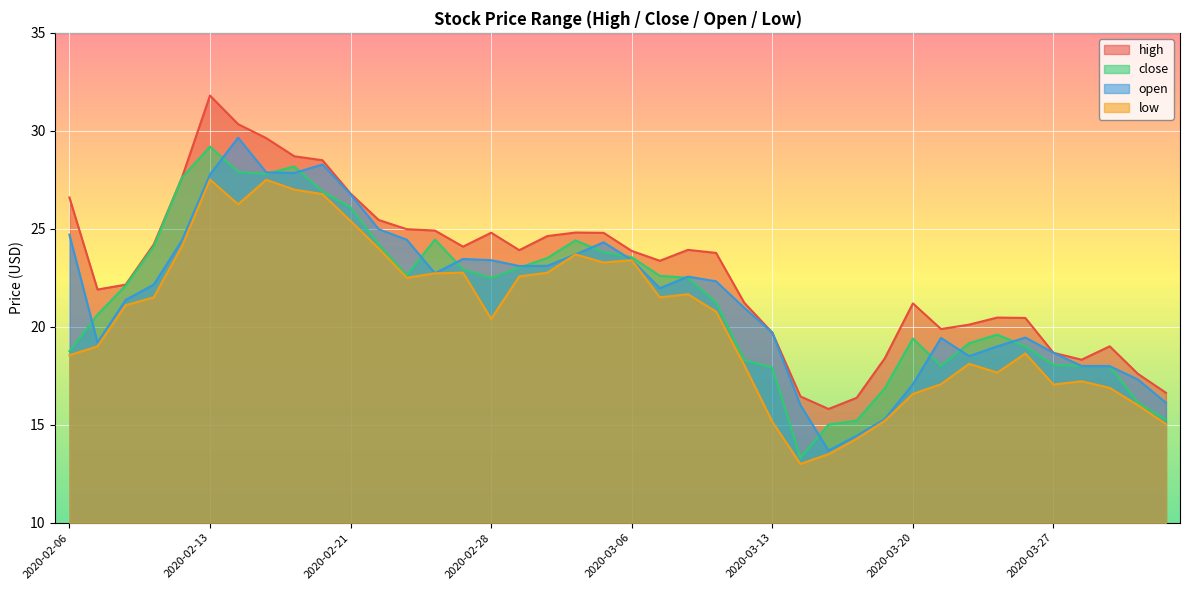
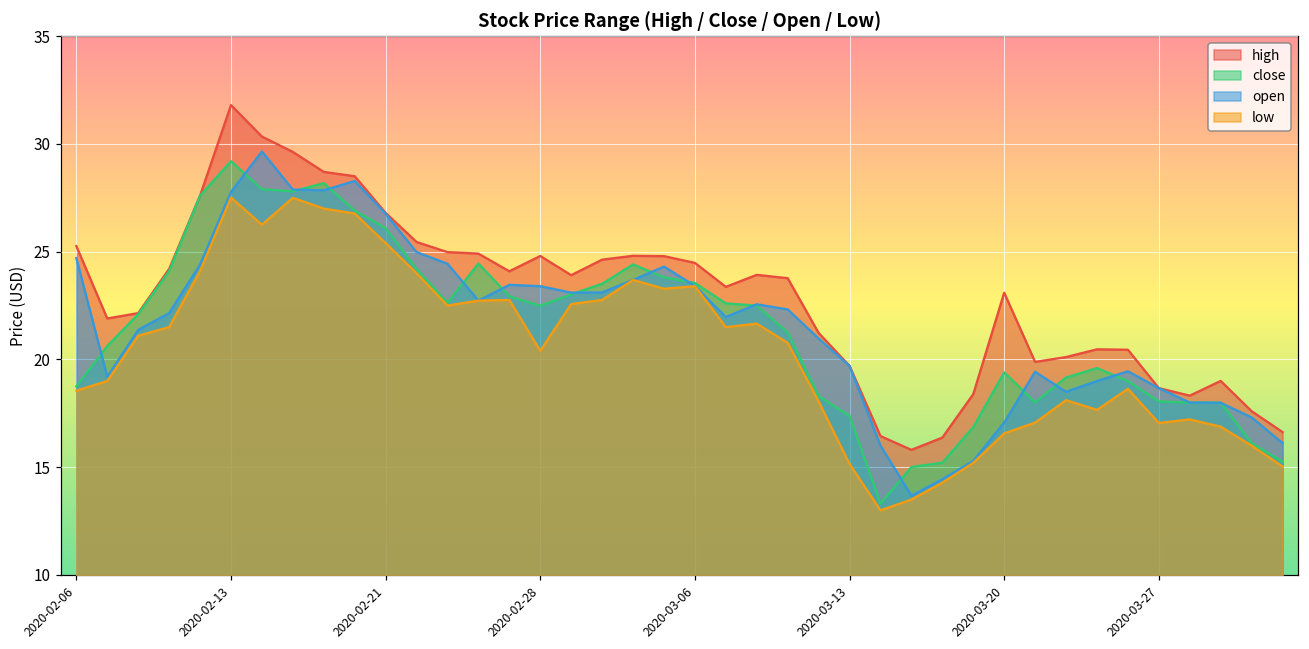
high, 2020-02-06: 26.6 -> 25.3
high, 2020-03-06: 23.9 -> 24.5
close, 2020-03-13: 17.9 -> 17.4
high, 2020-03-20: 21.2 -> 23.1
